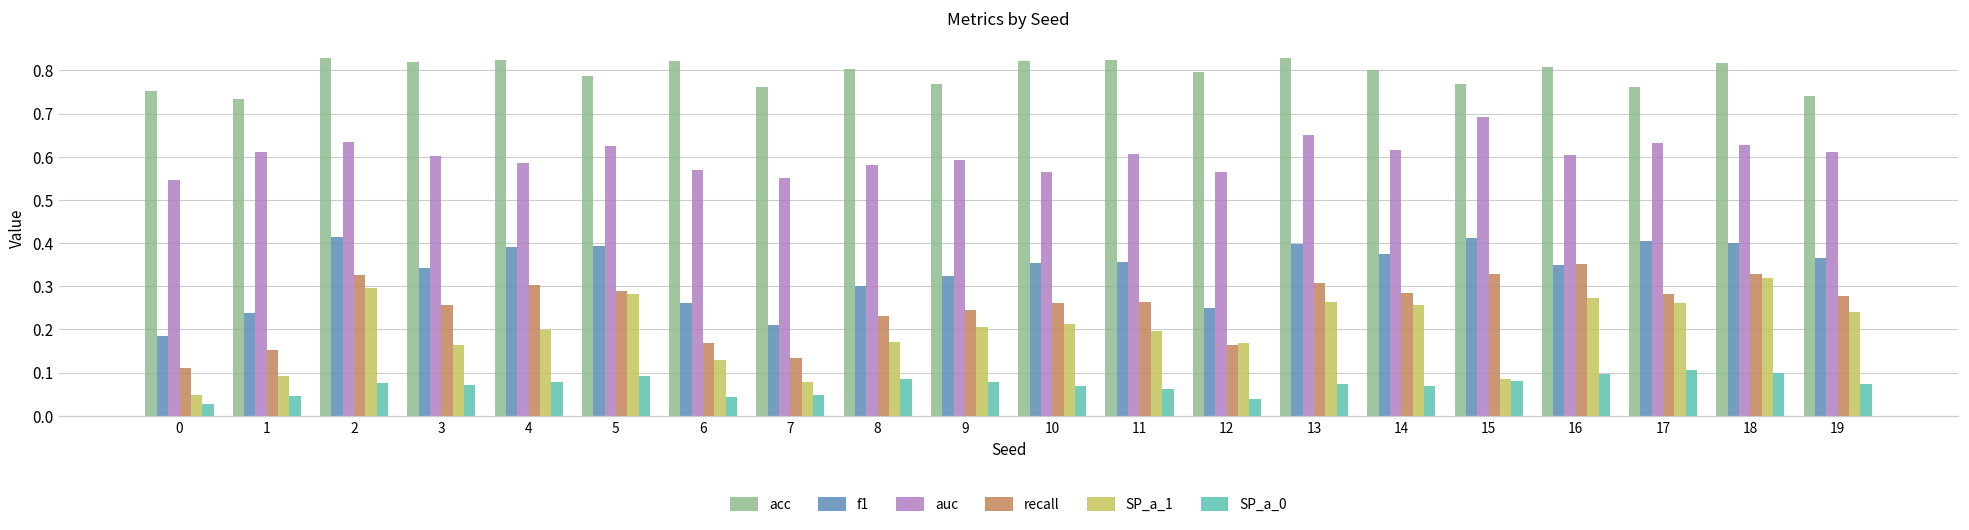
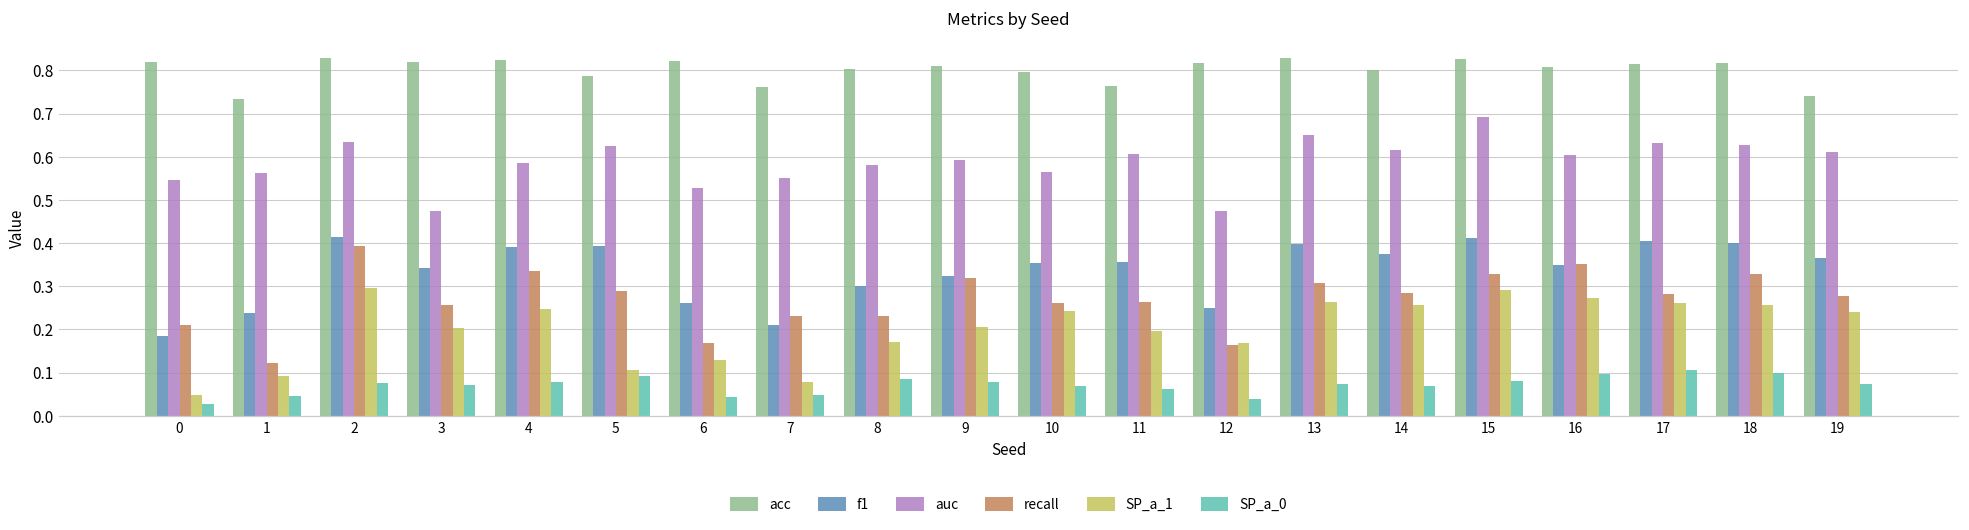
acc, 0: 0.75 -> 0.82
recall, 0: 0.11 -> 0.21
auc, 1: 0.61 -> 0.56
recall, 1: 0.15 -> 0.12
recall, 2: 0.33 -> 0.39
auc, 3: 0.60 -> 0.47
SP_a_1, 3: 0.16 -> 0.20
recall, 4: 0.30 -> 0.33
SP_a_1, 4: 0.20 -> 0.25
SP_a_1, 5: 0.28 -> 0.11
auc, 6: 0.57 -> 0.53
recall, 7: 0.13 -> 0.23
acc, 9: 0.77 -> 0.81
recall, 9: 0.25 -> 0.32
acc, 10: 0.82 -> 0.80
SP_a_1, 10: 0.21 -> 0.24
acc, 11: 0.82 -> 0.76
acc, 12: 0.80 -> 0.82
auc, 12: 0.57 -> 0.48
acc, 15: 0.77 -> 0.83
SP_a_1, 15: 0.08 -> 0.29
acc, 17: 0.76 -> 0.81
SP_a_1, 18: 0.32 -> 0.26
